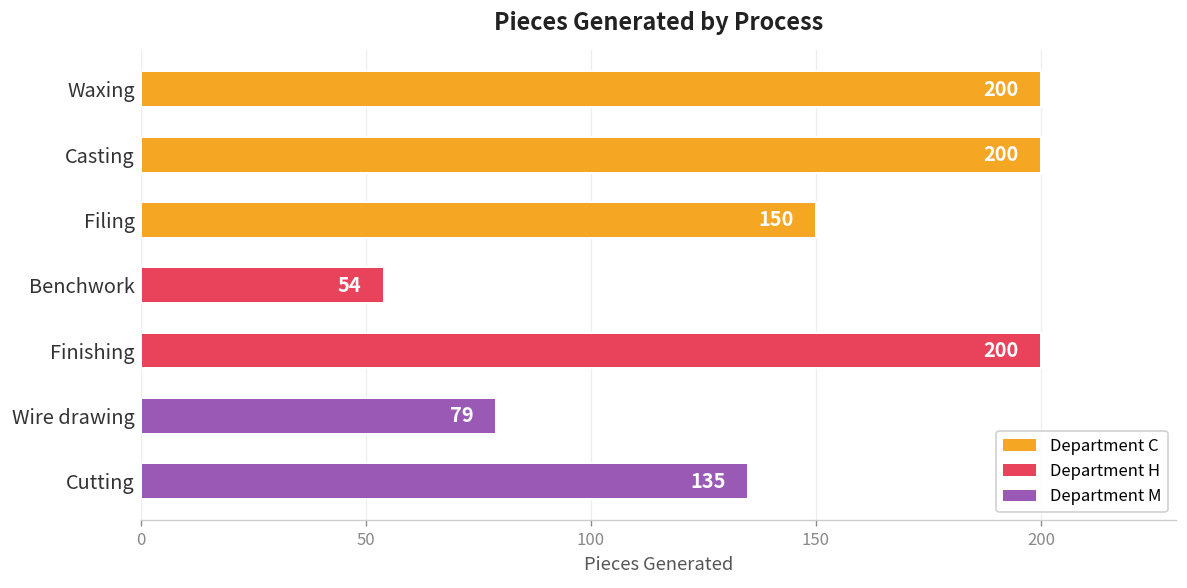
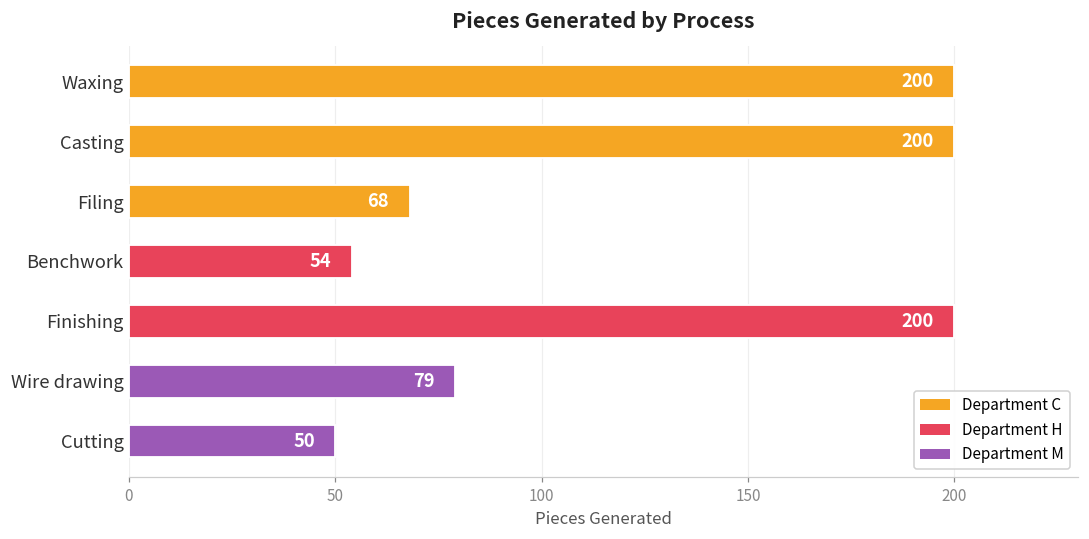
Filing: 150 -> 68
Cutting: 135 -> 50
